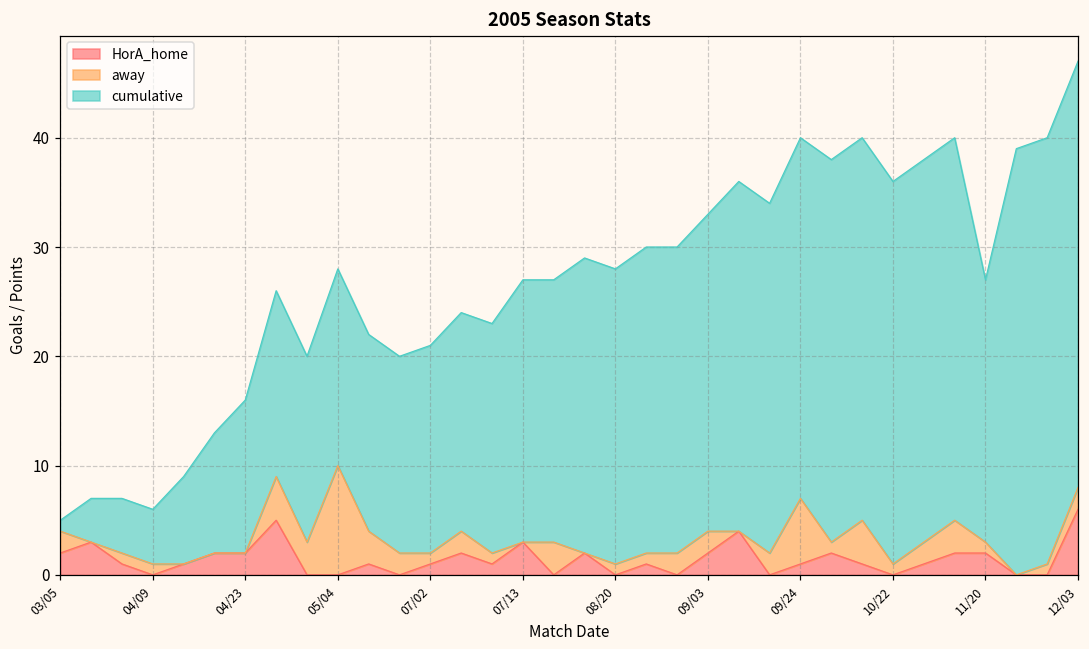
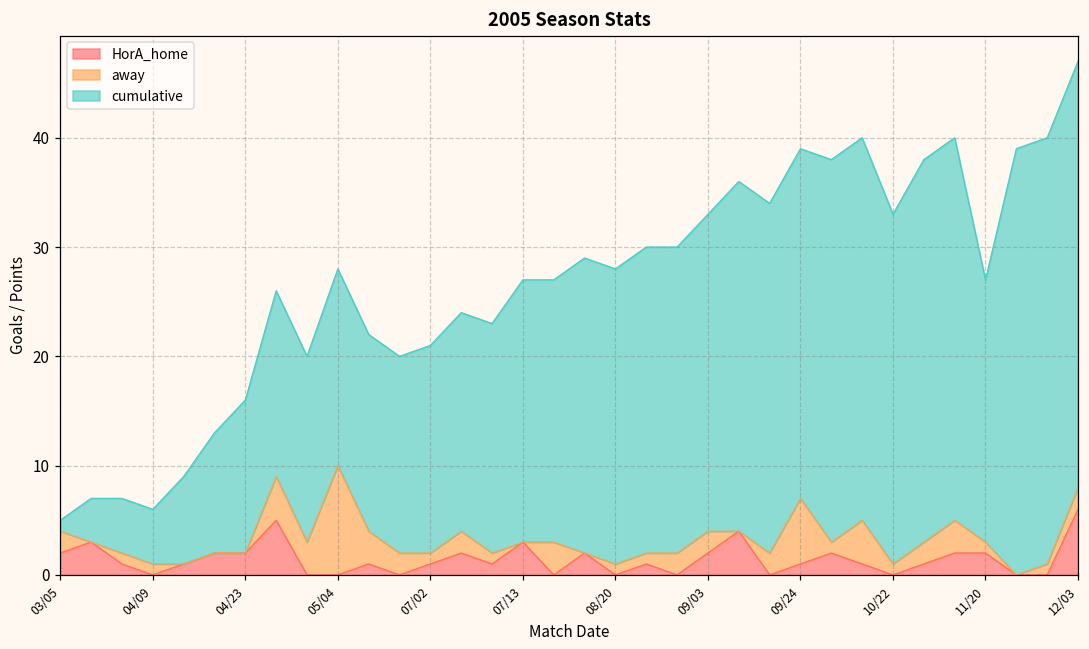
cumulative, 09/24: 33 -> 32
cumulative, 10/22: 35 -> 32
